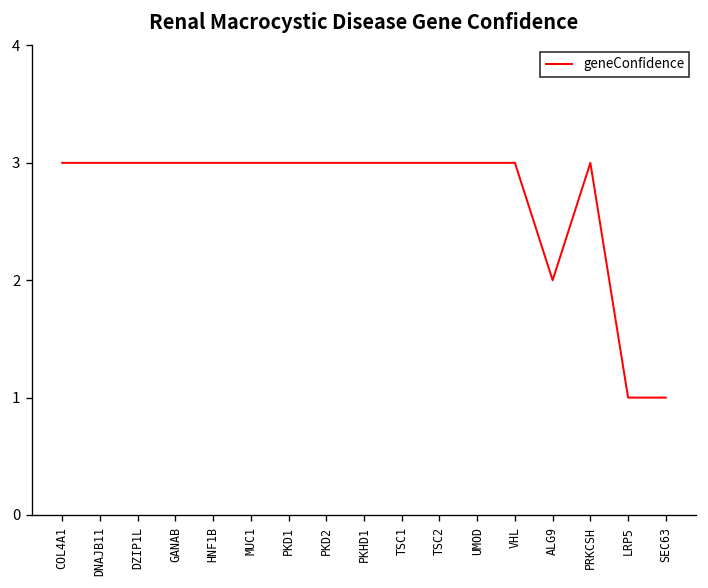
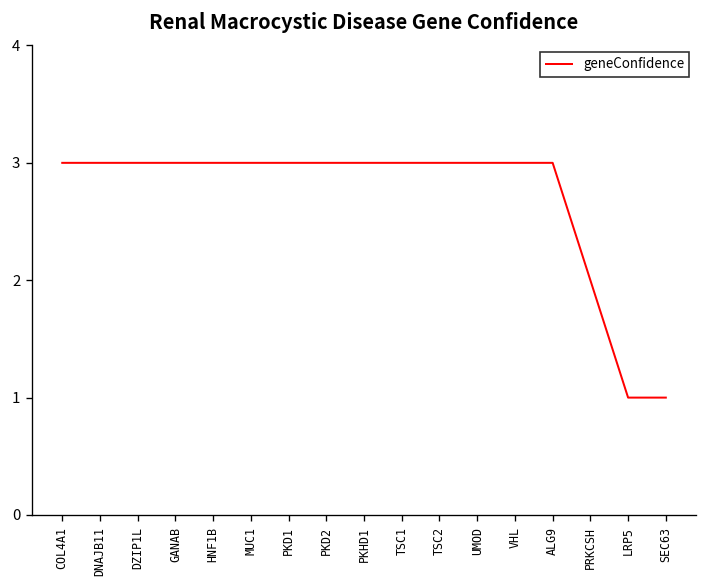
ALG9: 2 -> 3
PRKCSH: 3 -> 2
